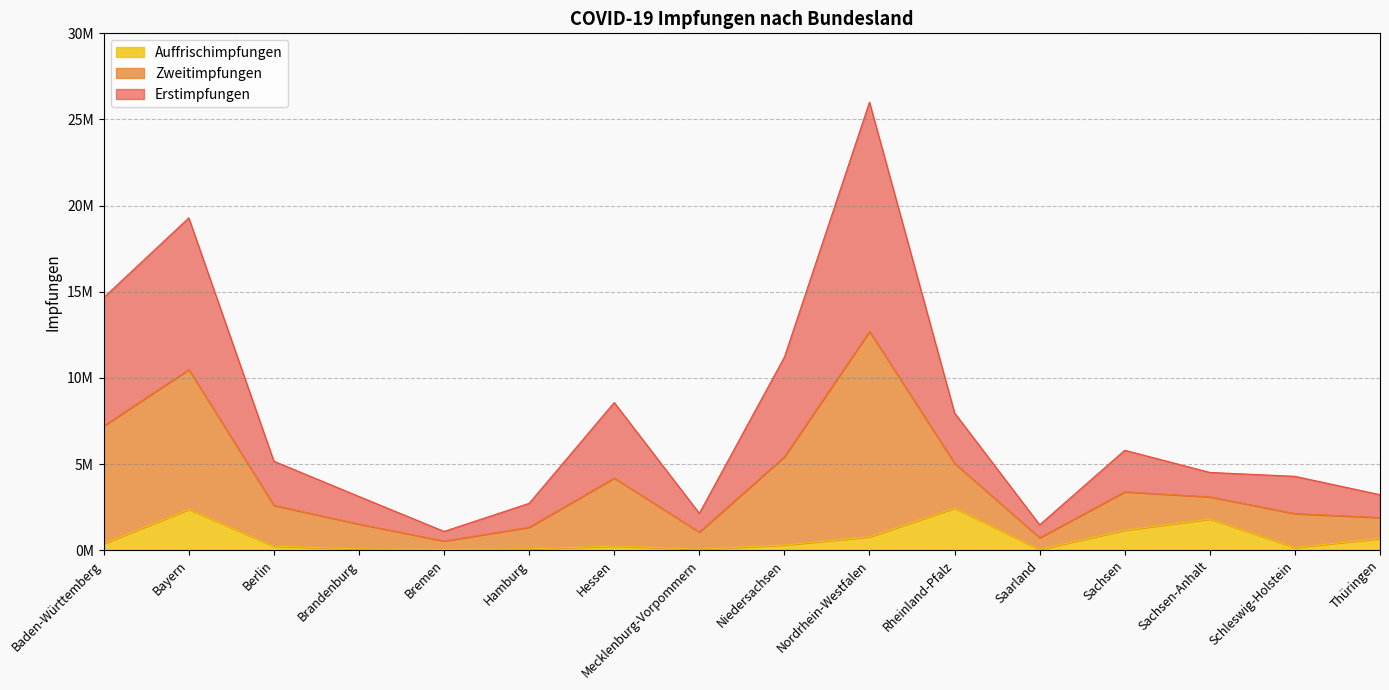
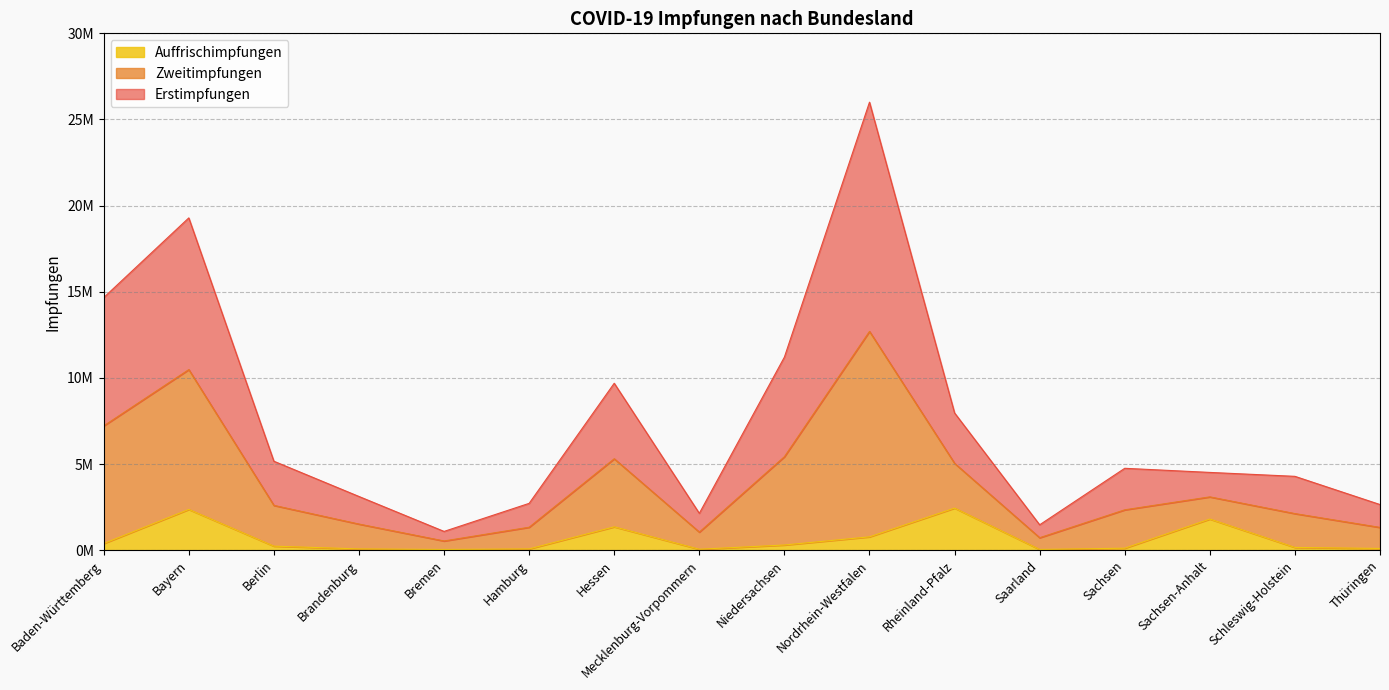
Auffrischimpfungen, Hessen: 200000 -> 1400000
Auffrischimpfungen, Sachsen: 1200000 -> 100000
Auffrischimpfungen, Thüringen: 700000 -> 100000
